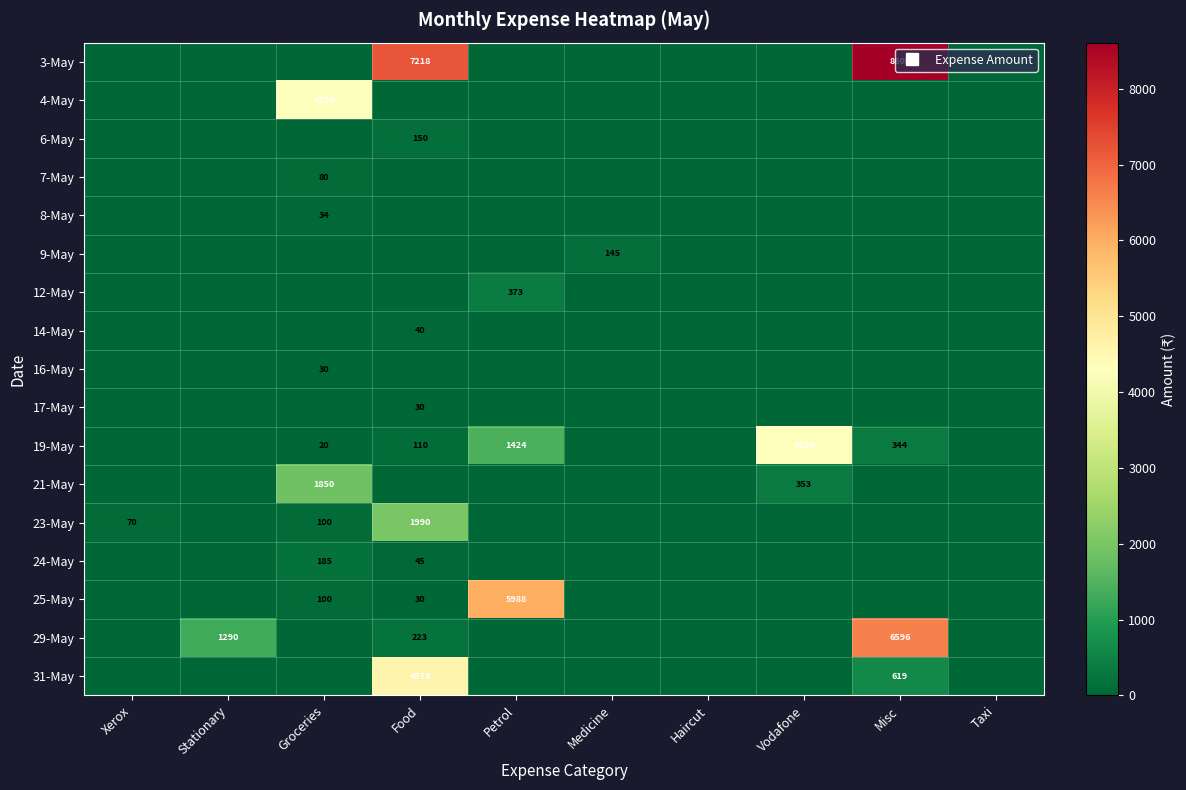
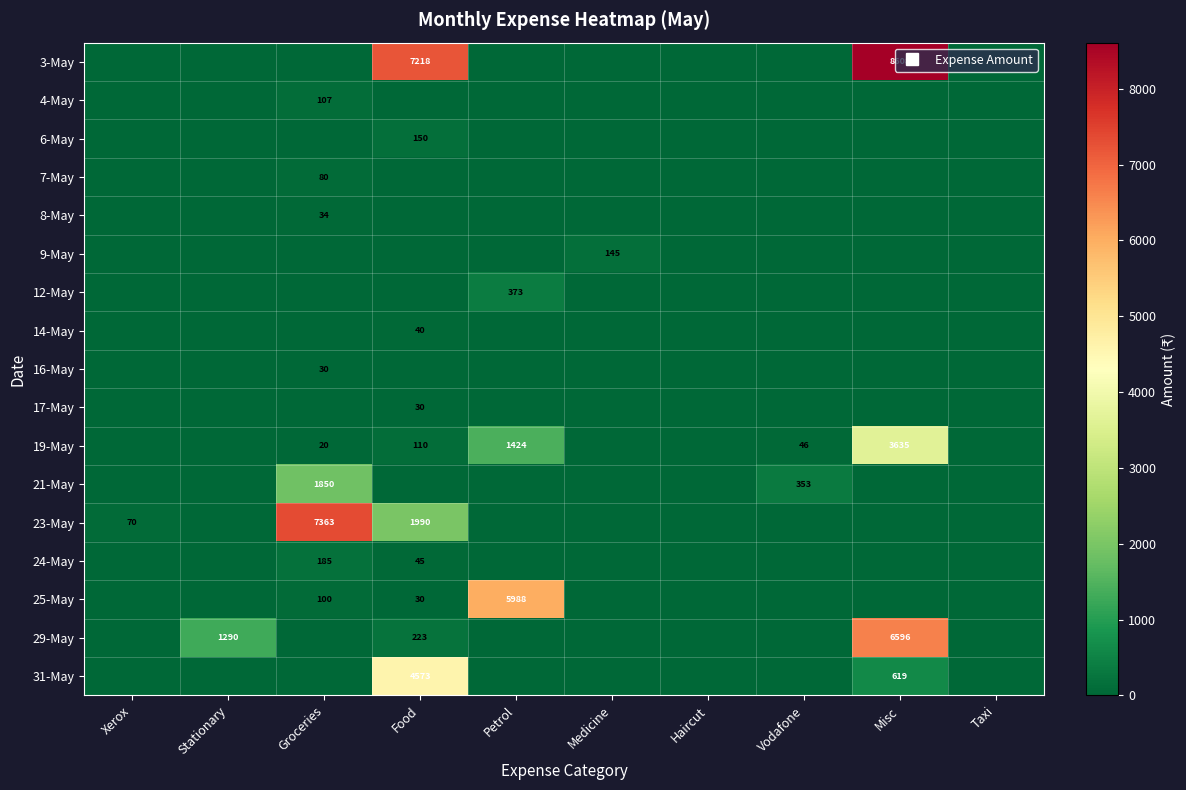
4-May, Groceries: 4259 -> 107
19-May, Vodafone: 4284 -> 46
19-May, Misc: 344 -> 3635
23-May, Groceries: 100 -> 7363
